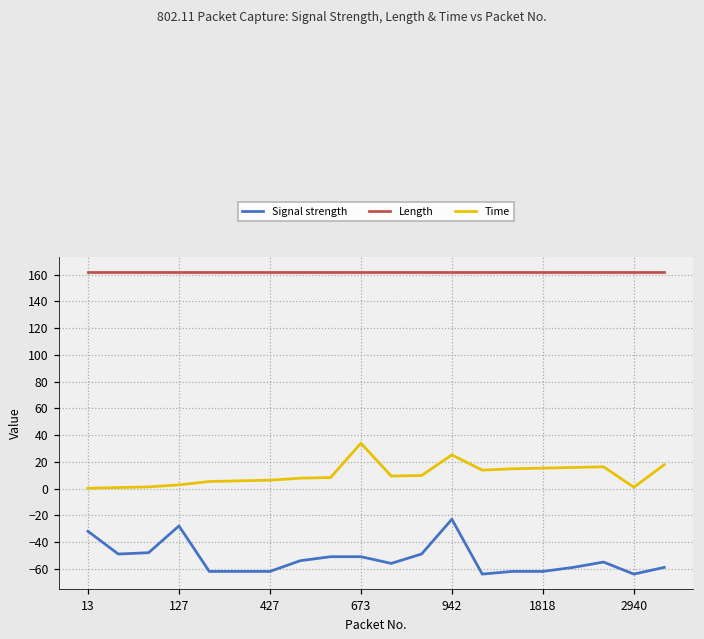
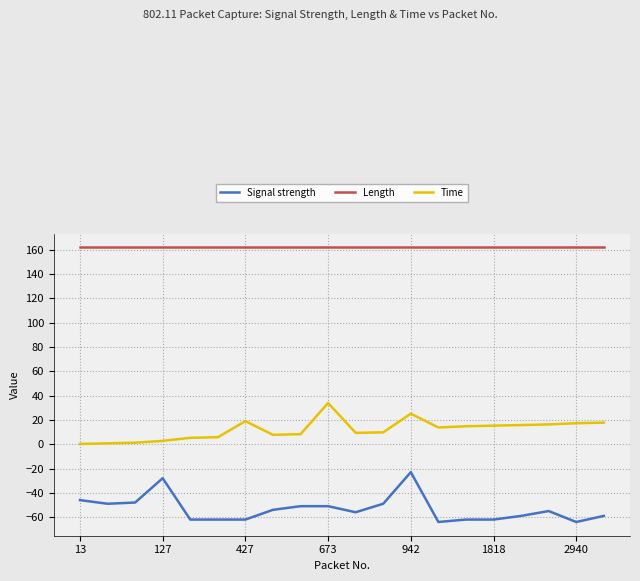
Signal strength, 13: -32 -> -46
Time, 427: 6 -> 19
Time, 2940: 1 -> 17
